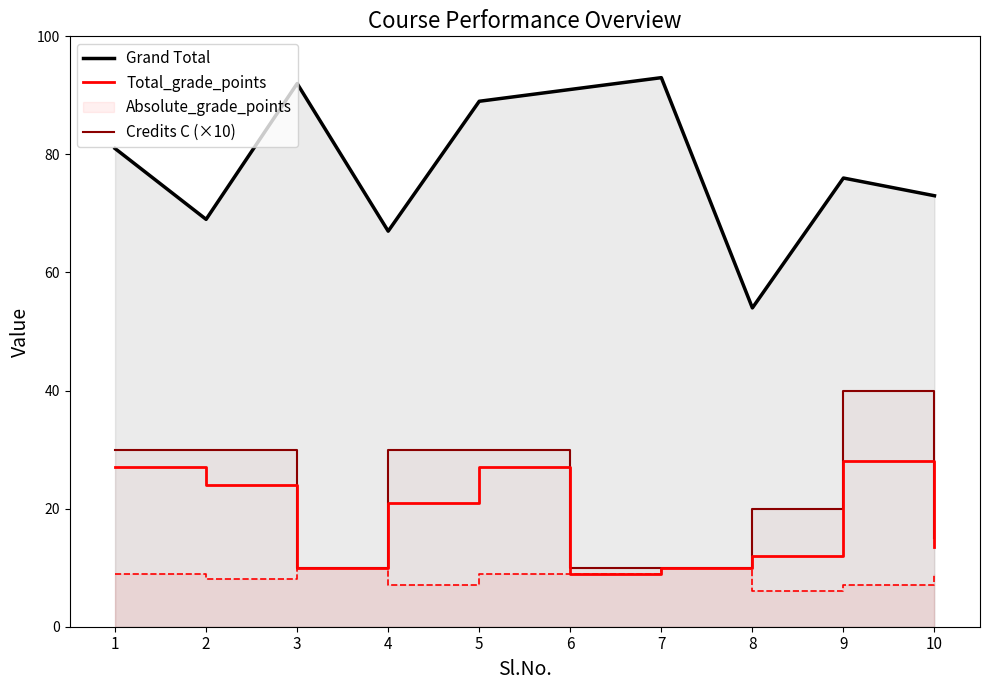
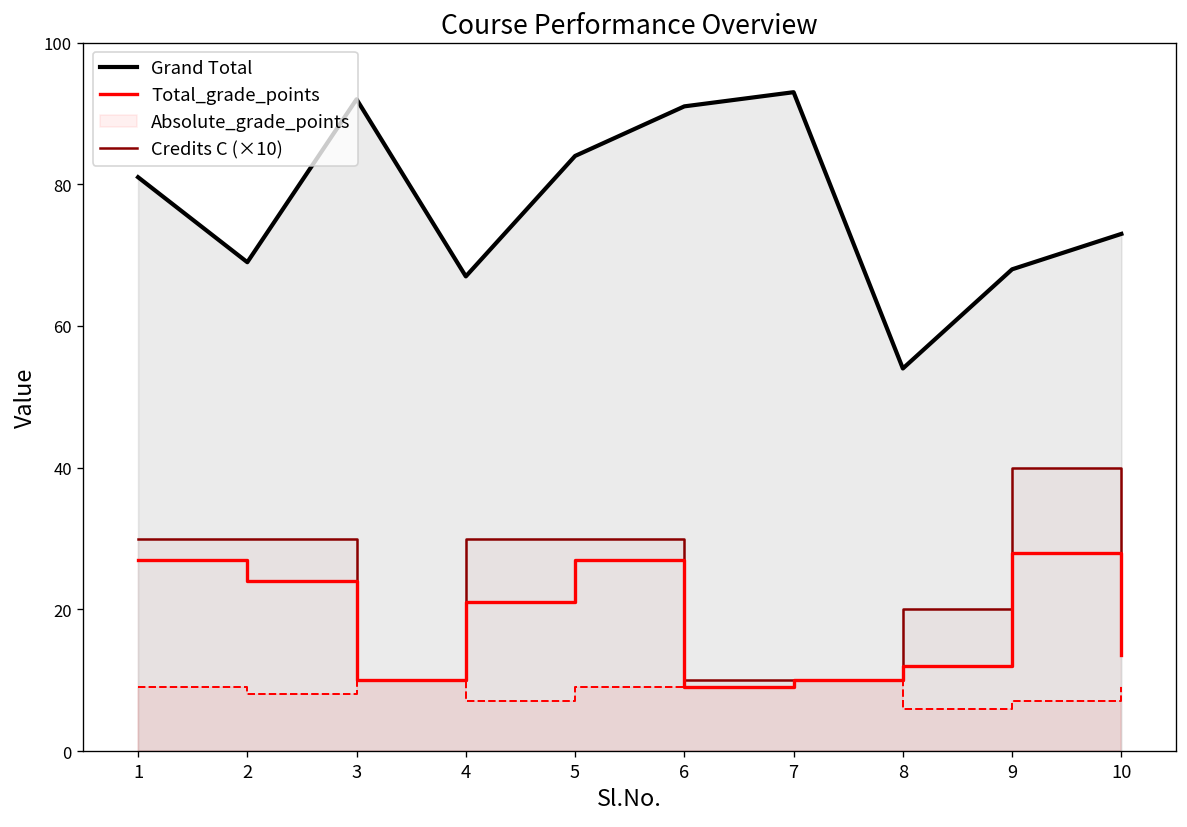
Grand Total, 5: 89 -> 84
Grand Total, 9: 76 -> 68
